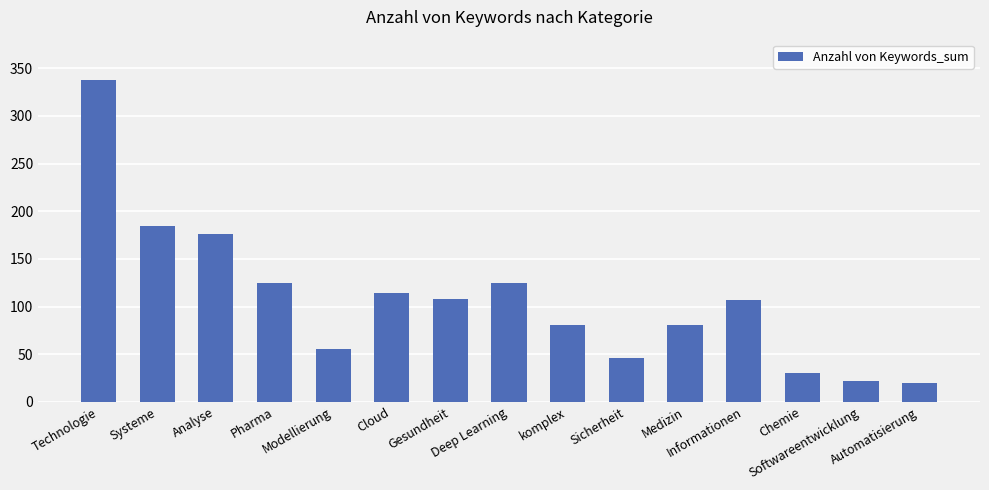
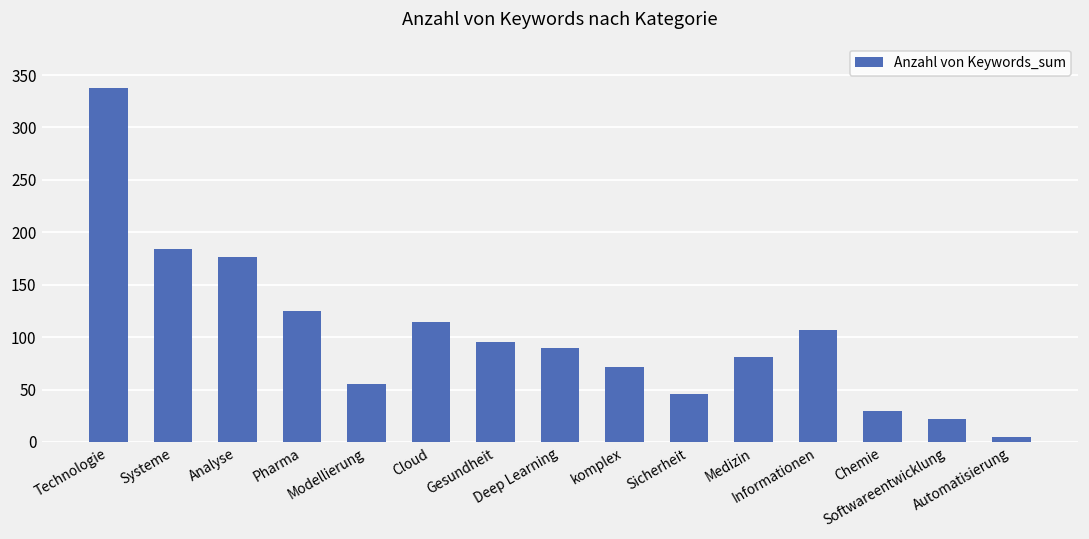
Gesundheit: 110 -> 100
Deep Learning: 130 -> 90
komplex: 80 -> 70
Automatisierung: 20 -> 10
